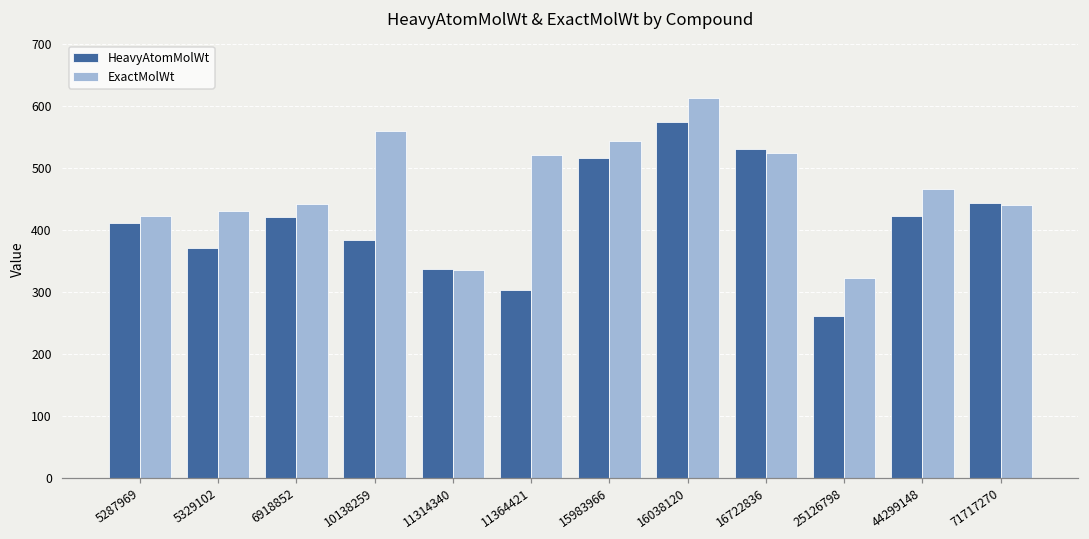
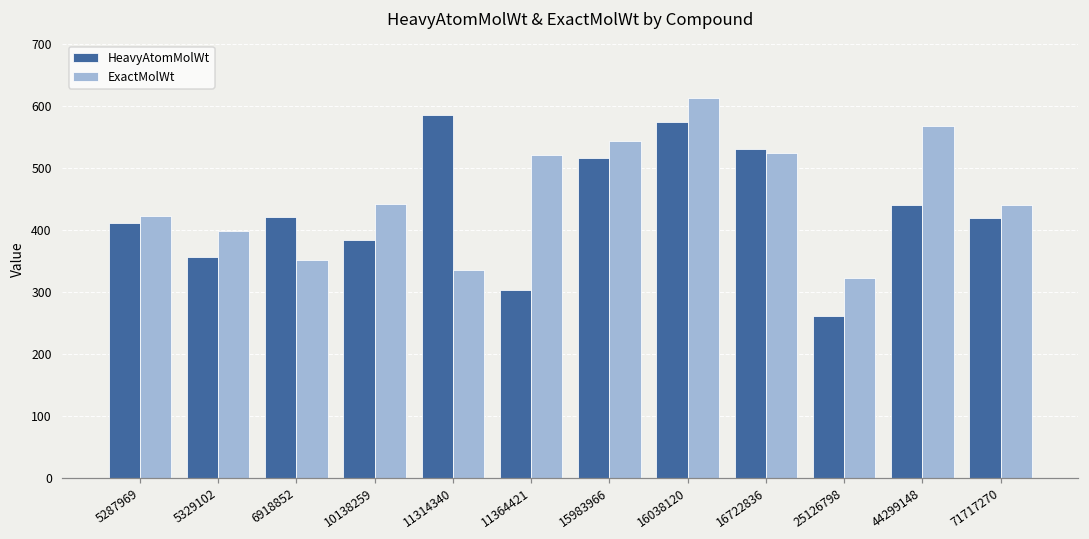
HeavyAtomMolWt, 5329102: 370 -> 360
ExactMolWt, 5329102: 430 -> 400
ExactMolWt, 6918852: 440 -> 350
ExactMolWt, 10138259: 560 -> 440
HeavyAtomMolWt, 11314340: 340 -> 580
HeavyAtomMolWt, 44299148: 420 -> 440
ExactMolWt, 44299148: 470 -> 570
HeavyAtomMolWt, 71717270: 440 -> 420
